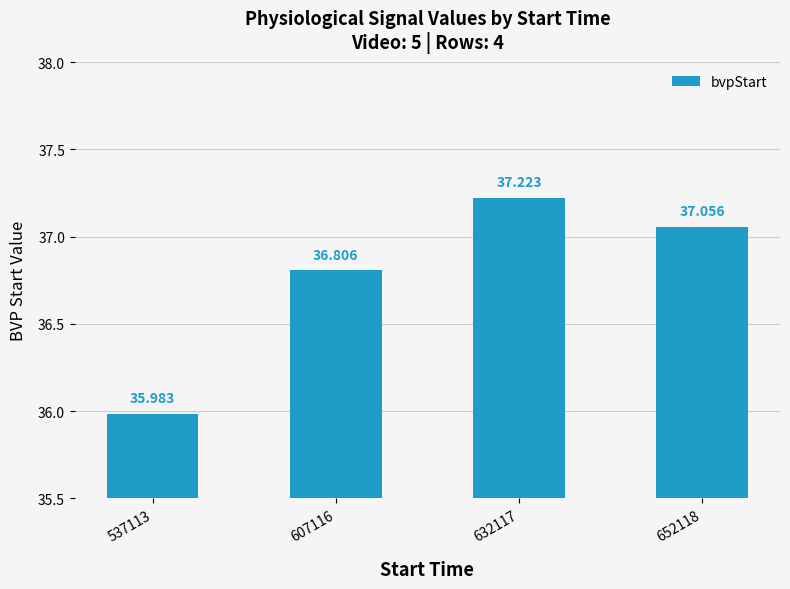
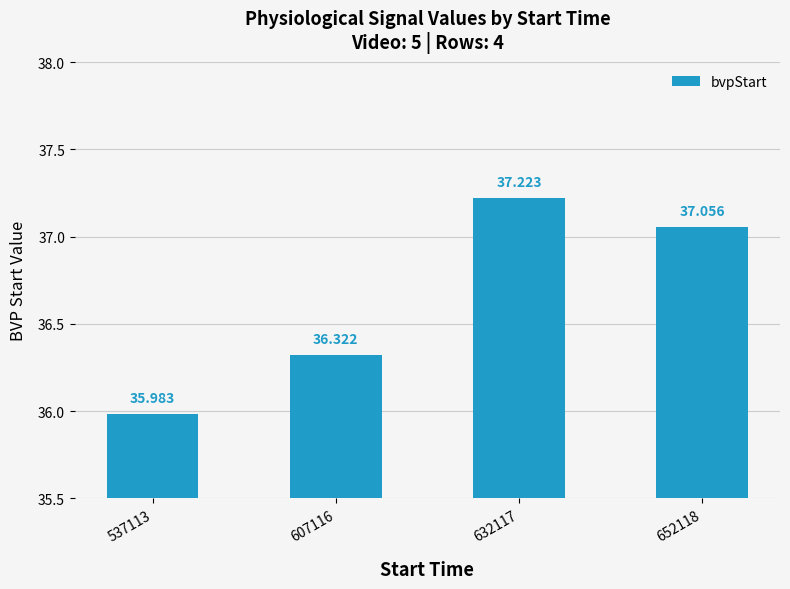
607116: 36.806 -> 36.322
